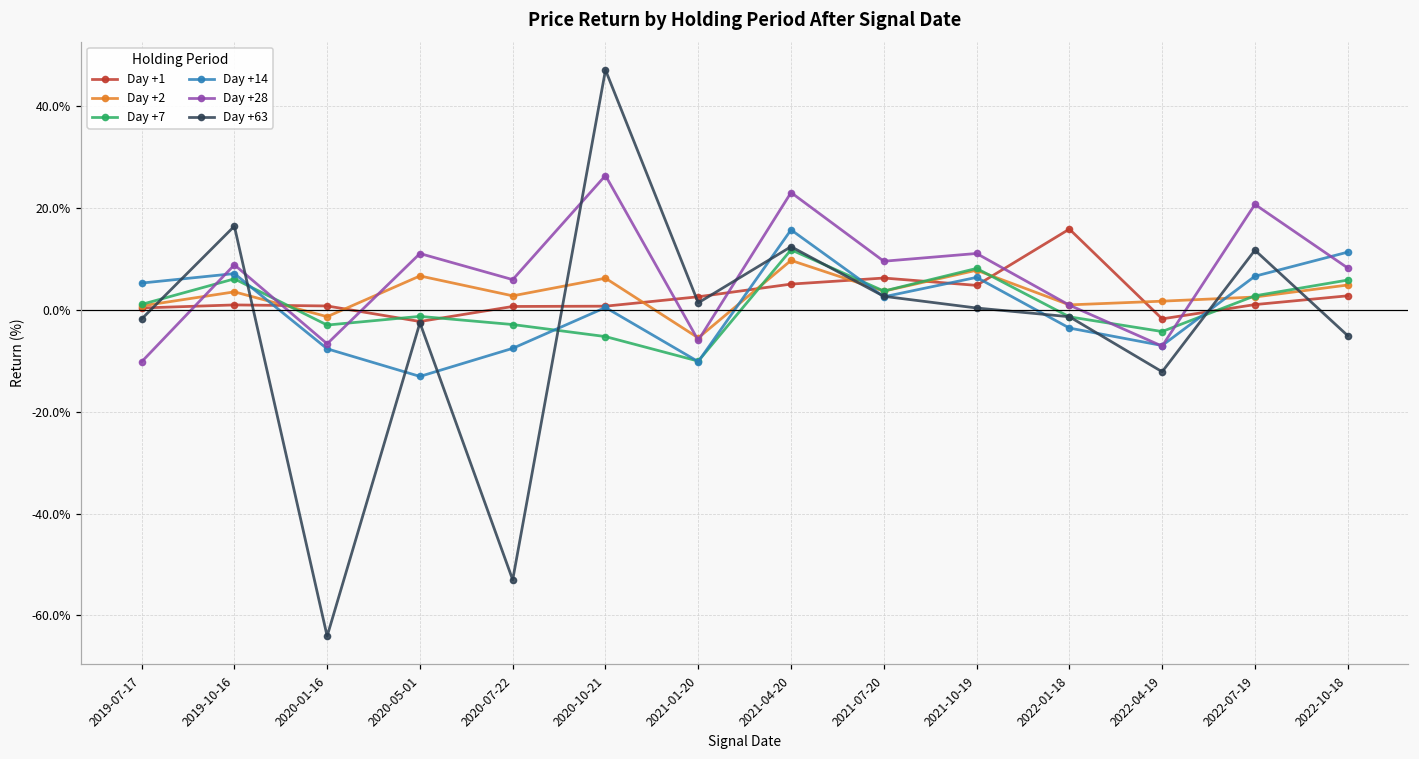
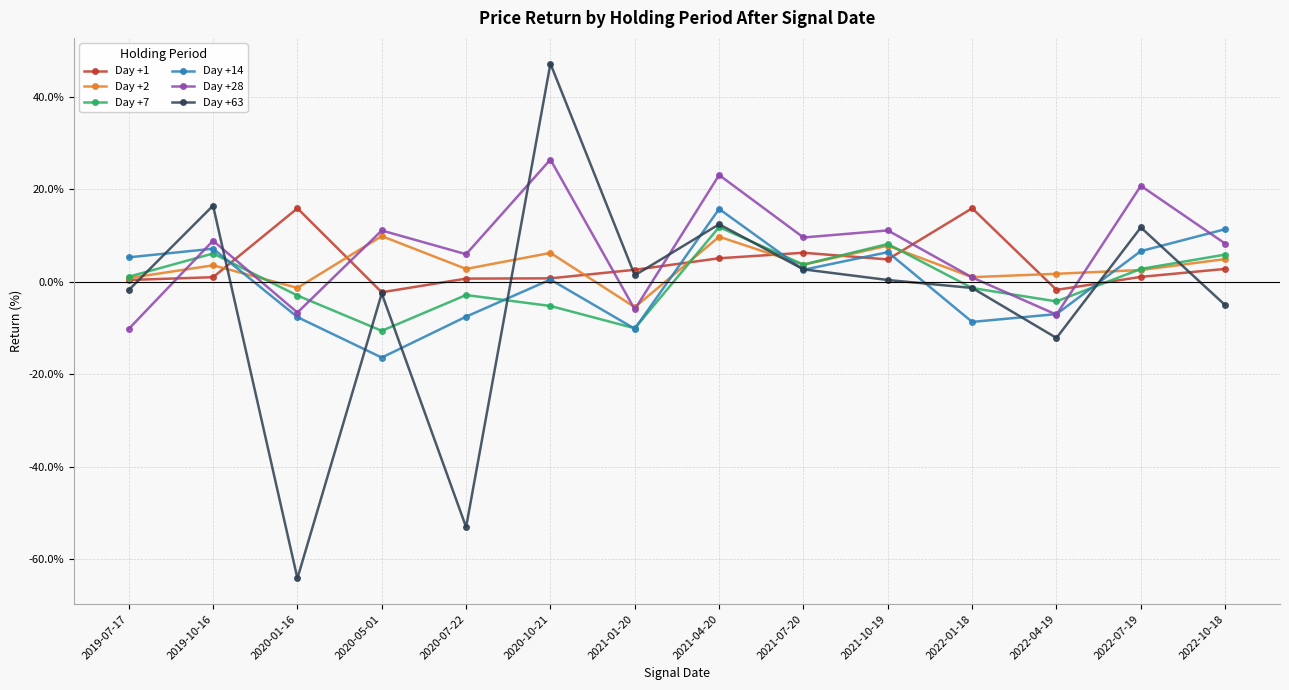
Day +1, 2020-01-16: 1% -> 16%
Day +2, 2020-05-01: 7% -> 10%
Day +7, 2020-05-01: -1% -> -11%
Day +14, 2020-05-01: -13% -> -16%
Day +14, 2022-01-18: -4% -> -9%
